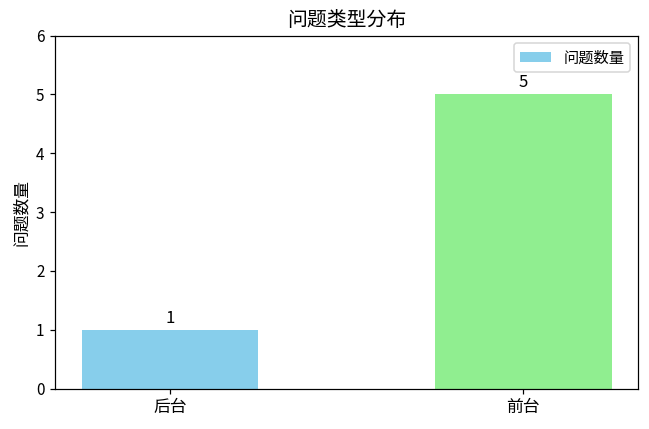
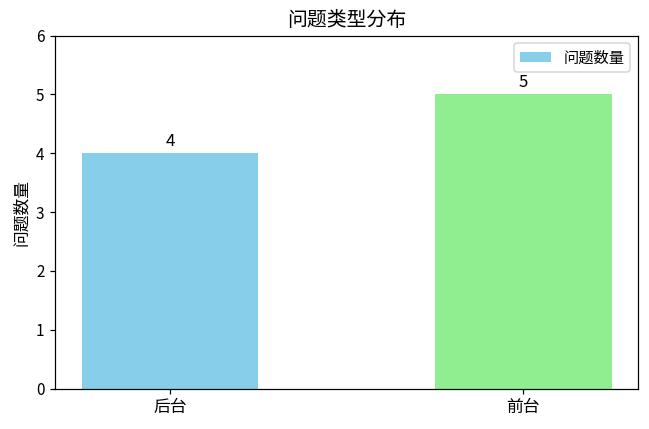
后台: 1 -> 4
